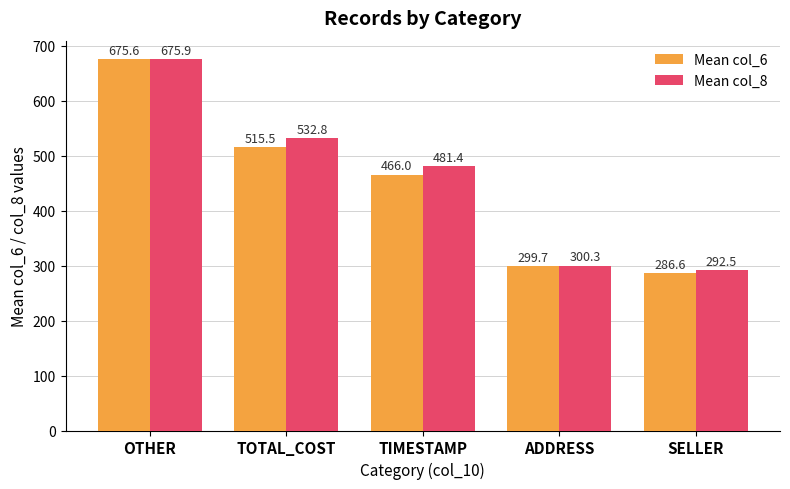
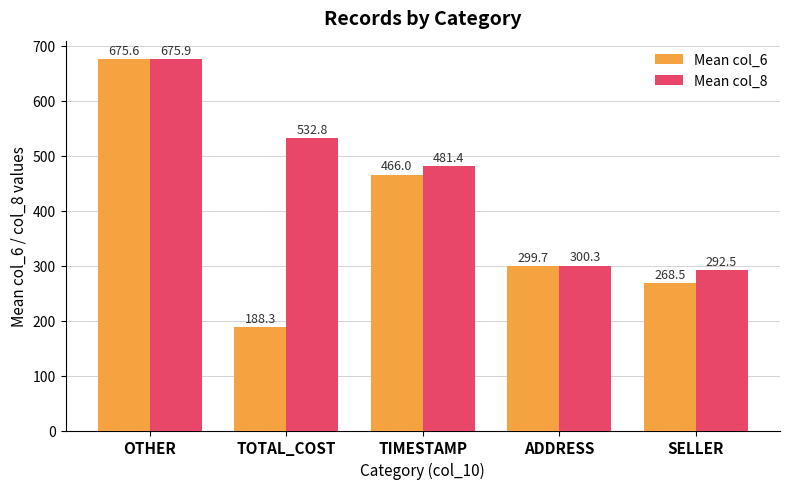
Mean col_6, TOTAL_COST: 515.5 -> 188.3
Mean col_6, SELLER: 286.6 -> 268.5
